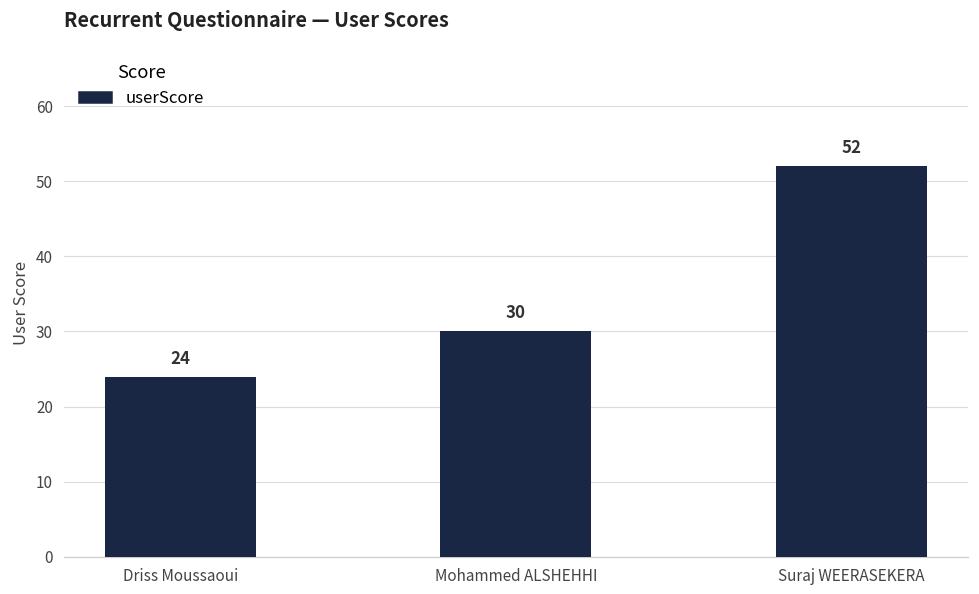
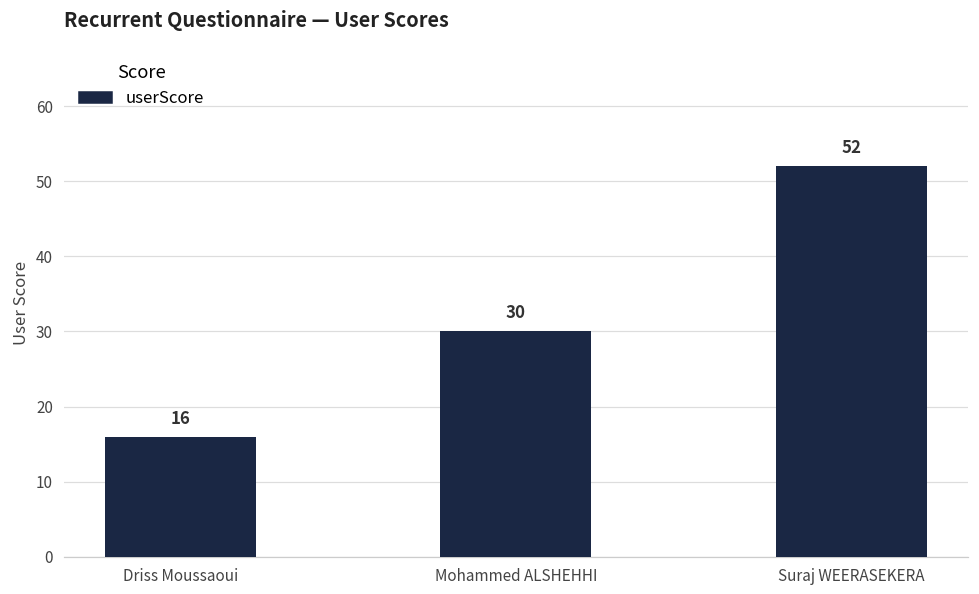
Driss Moussaoui: 24 -> 16
